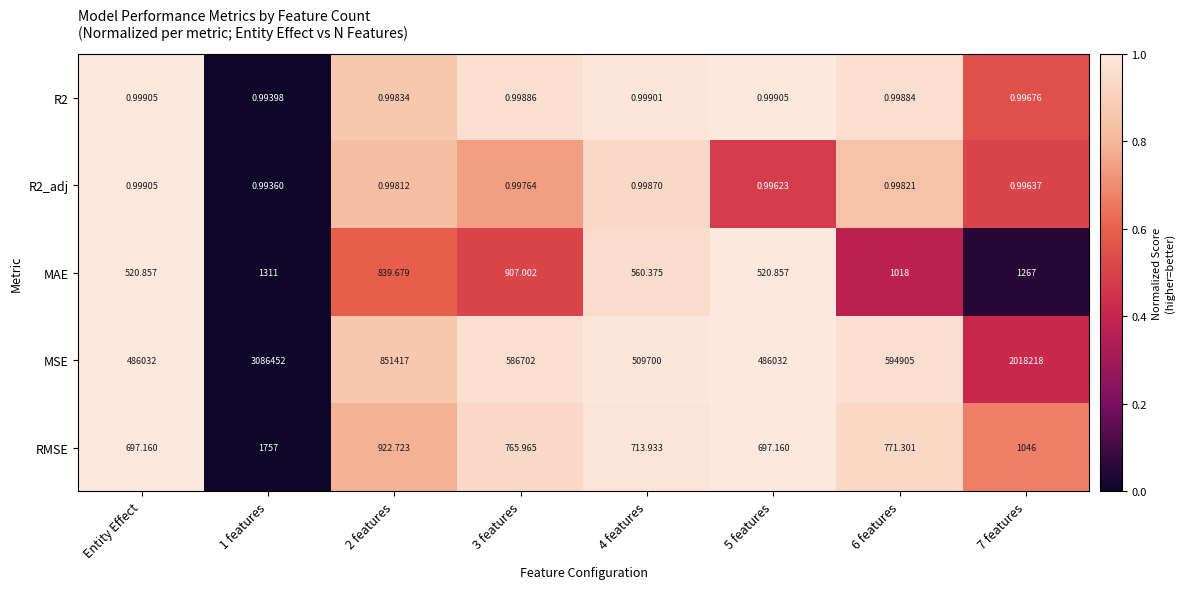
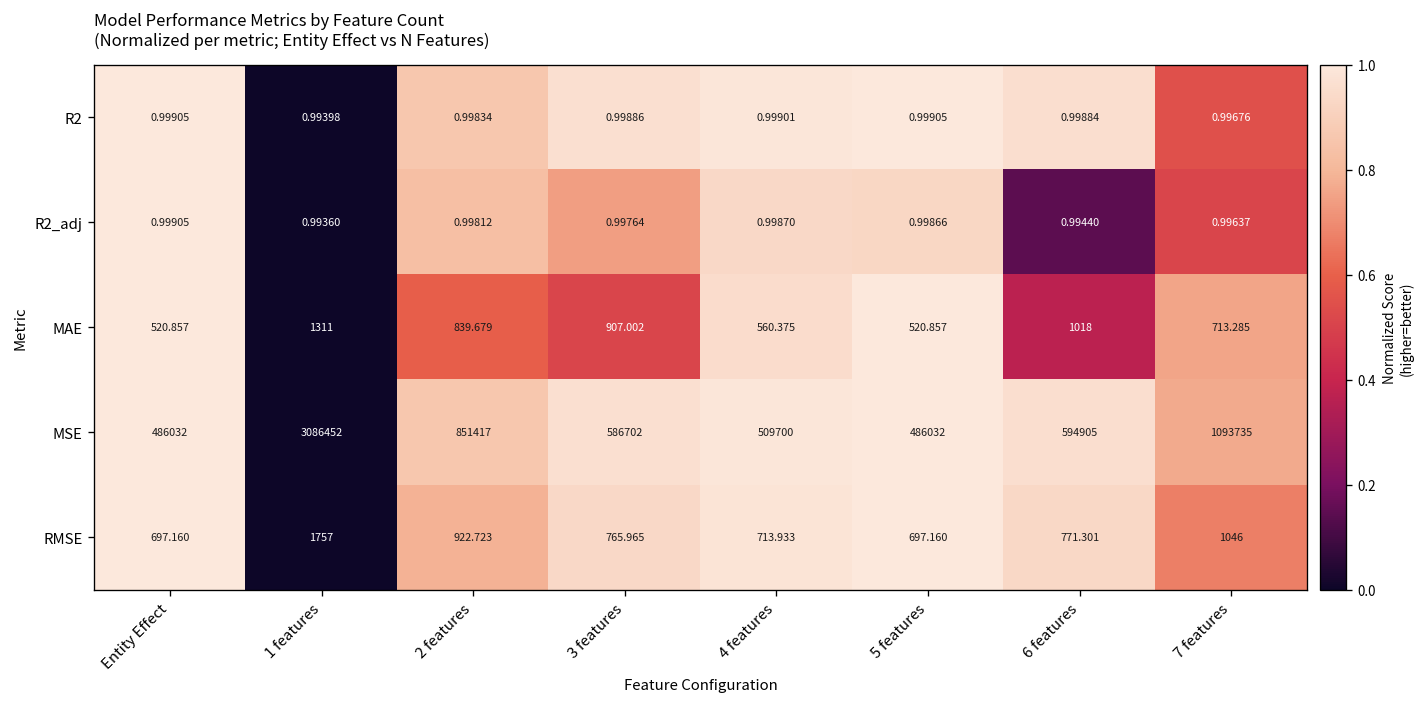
R2_adj, 5 features: 0.99623 -> 0.99866
R2_adj, 6 features: 0.99821 -> 0.99440
MAE, 7 features: 1267 -> 713.285
MSE, 7 features: 2018218 -> 1093735
